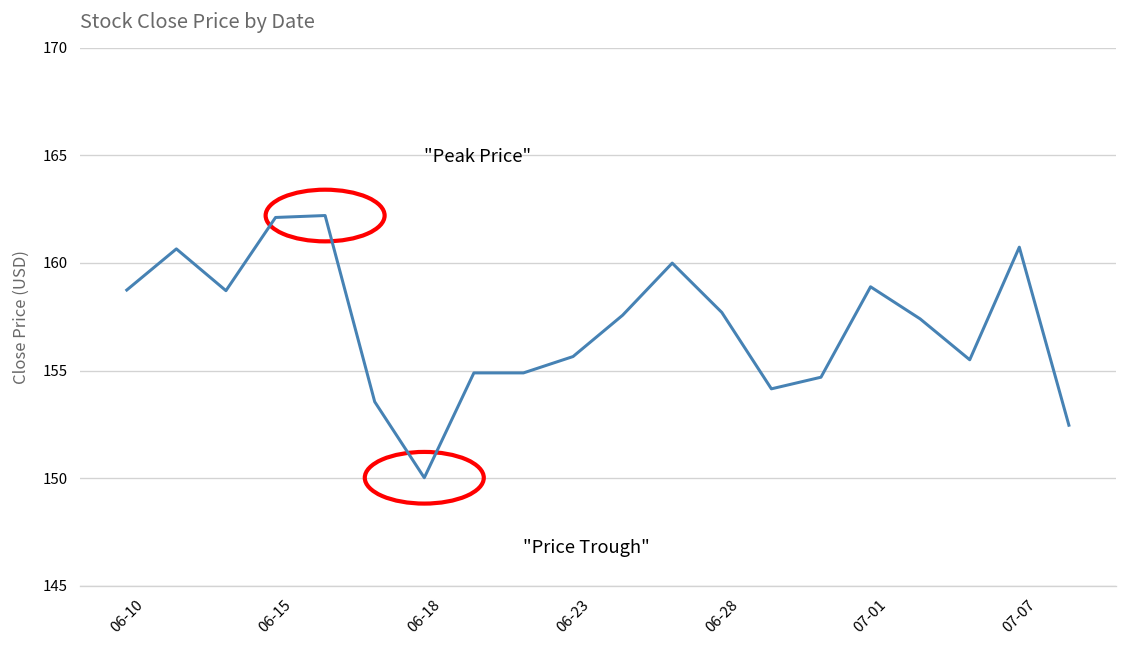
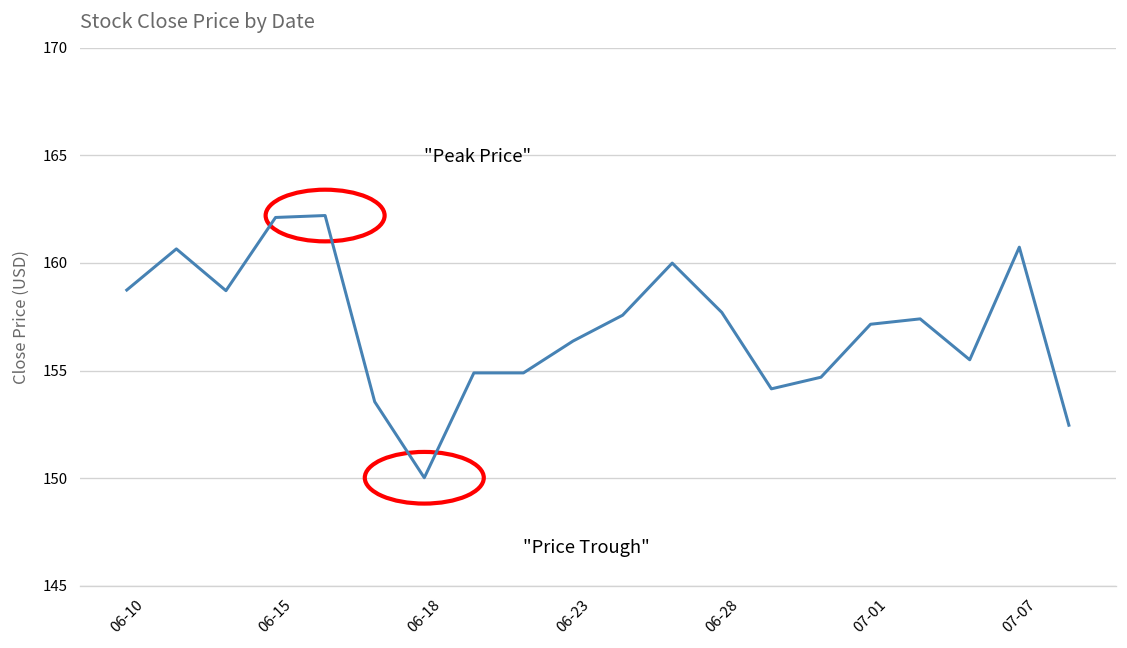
06-23: 155.7 -> 156.4
07-01: 158.9 -> 157.2
